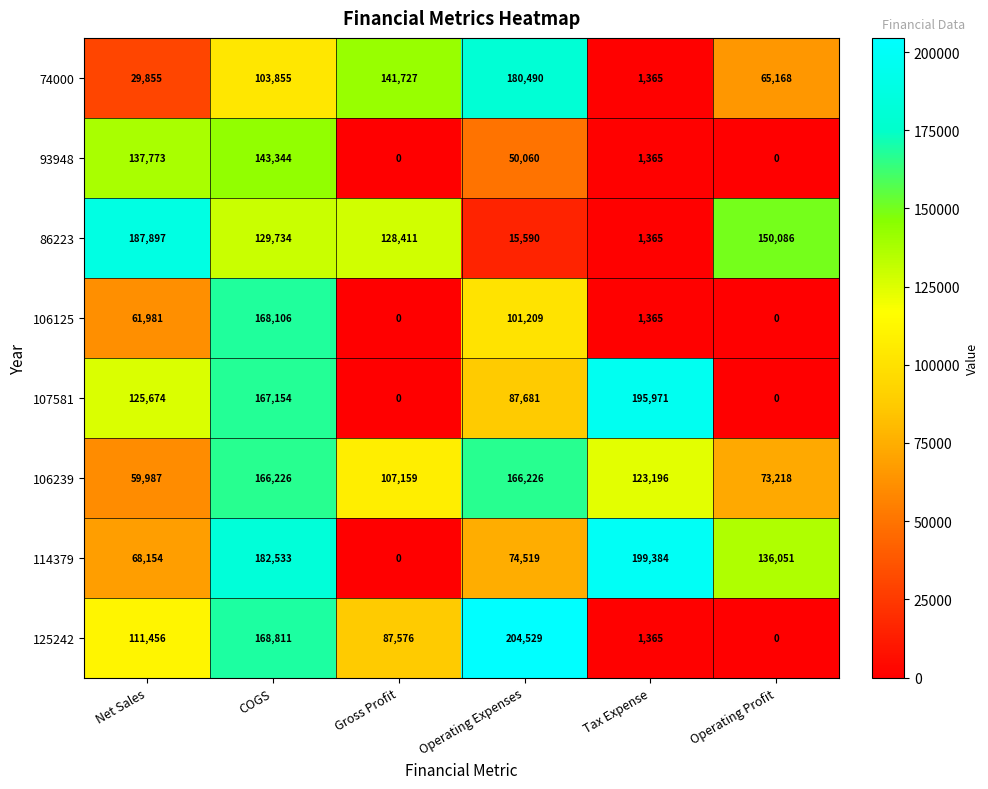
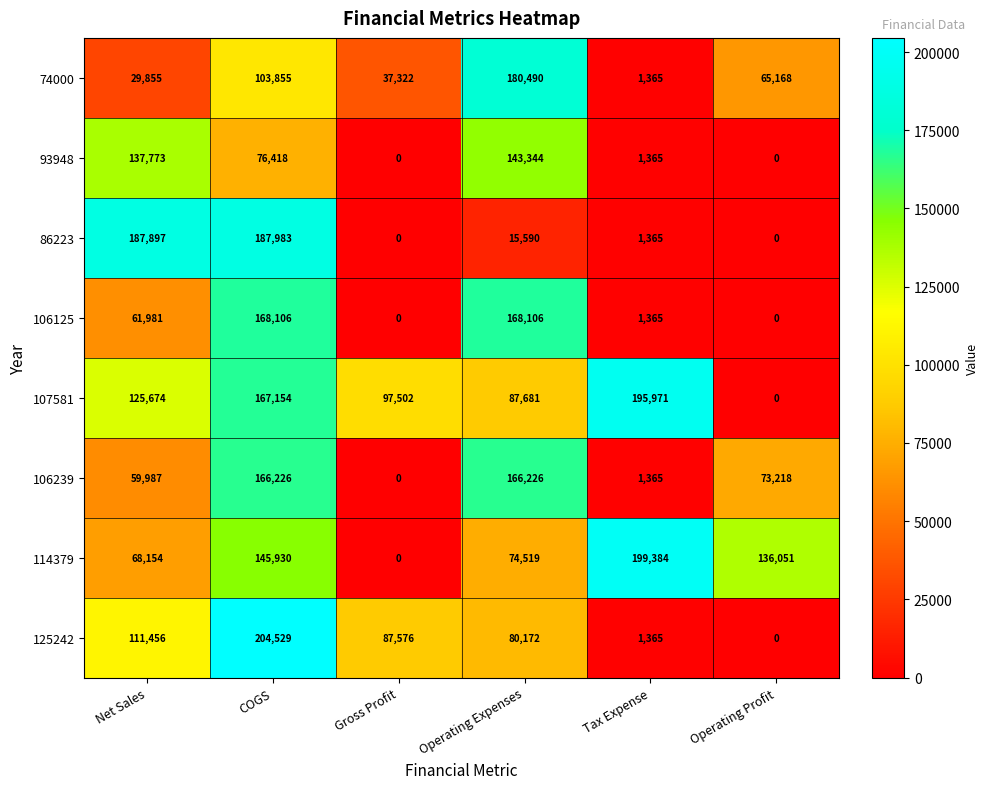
74000, Gross Profit: 141,727 -> 37,322
93948, COGS: 143,344 -> 76,418
93948, Operating Expenses: 50,060 -> 143,344
86223, COGS: 129,734 -> 187,983
86223, Gross Profit: 128,411 -> 0
86223, Operating Profit: 150,086 -> 0
106125, Operating Expenses: 101,209 -> 168,106
107581, Gross Profit: 0 -> 97,502
106239, Gross Profit: 107,159 -> 0
106239, Tax Expense: 123,196 -> 1,365
114379, COGS: 182,533 -> 145,930
125242, COGS: 168,811 -> 204,529
125242, Operating Expenses: 204,529 -> 80,172
